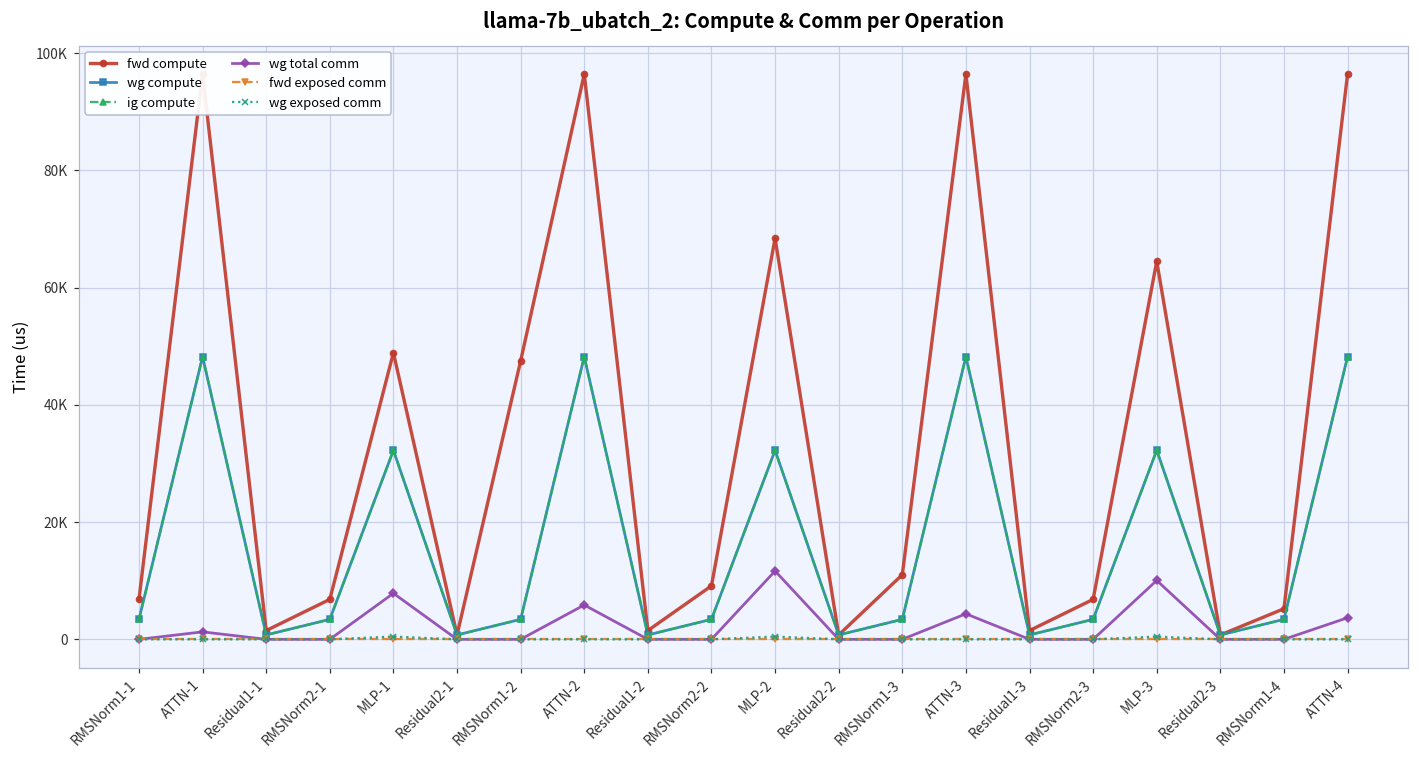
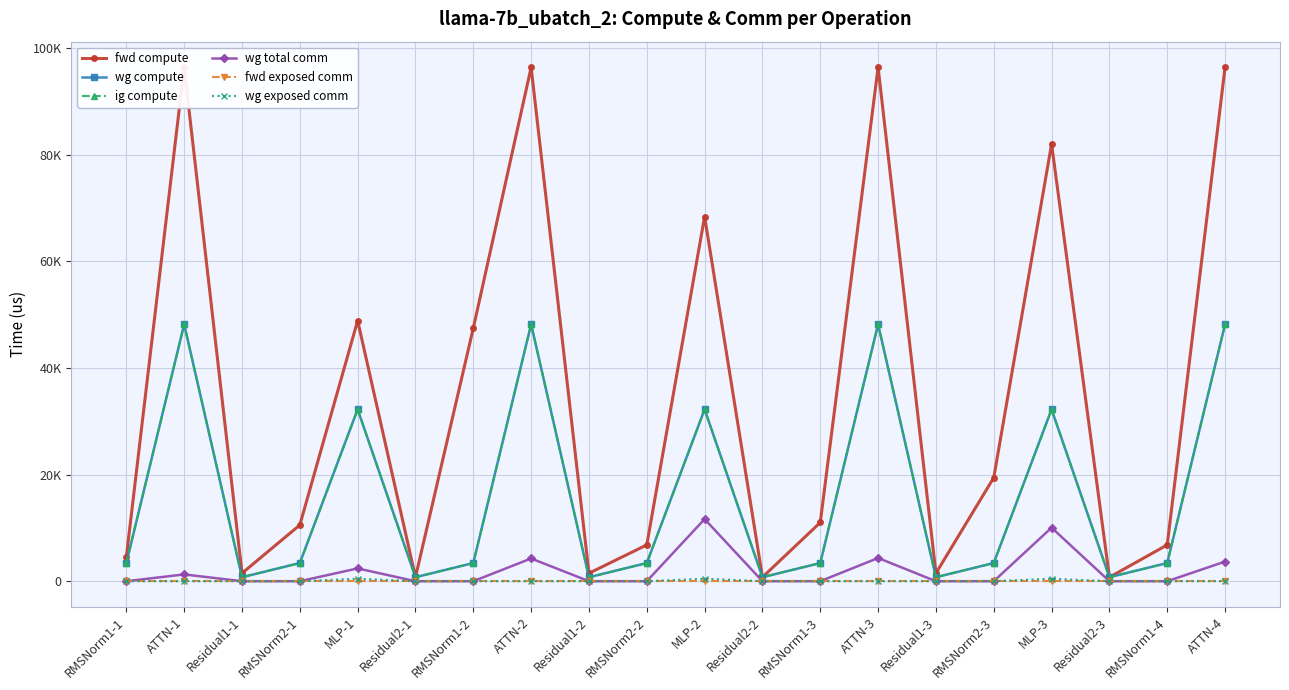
fwd compute, RMSNorm1-1: 7000 -> 5000
fwd compute, RMSNorm2-1: 7000 -> 11000
wg total comm, MLP-1: 8000 -> 2000
wg total comm, ATTN-2: 6000 -> 4000
fwd compute, RMSNorm2-2: 9000 -> 7000
fwd compute, RMSNorm2-3: 7000 -> 19000
fwd compute, MLP-3: 64000 -> 82000
fwd compute, RMSNorm1-4: 5000 -> 7000
